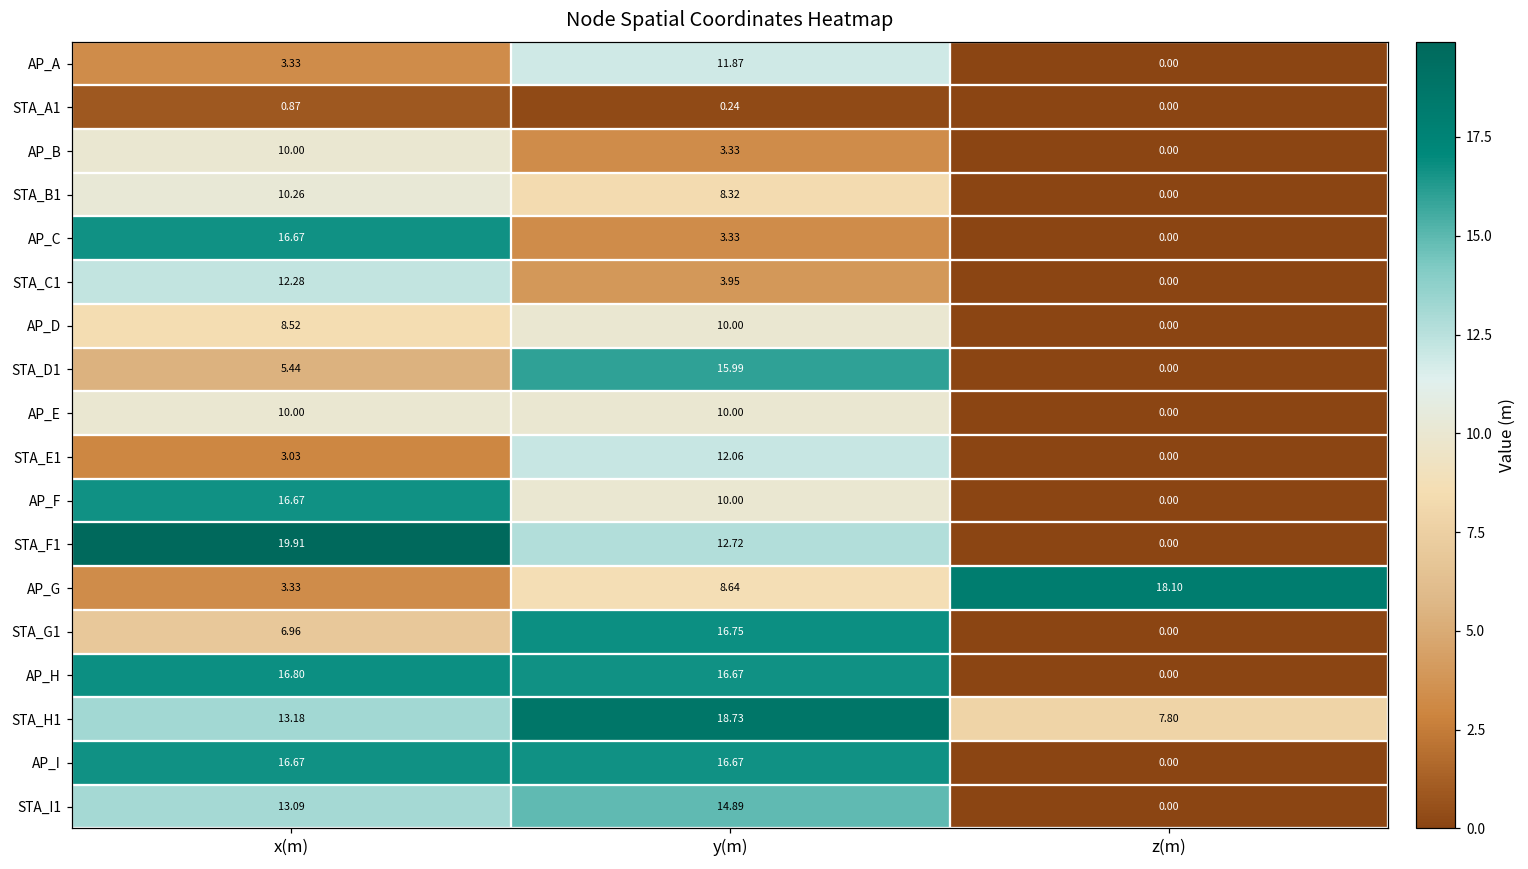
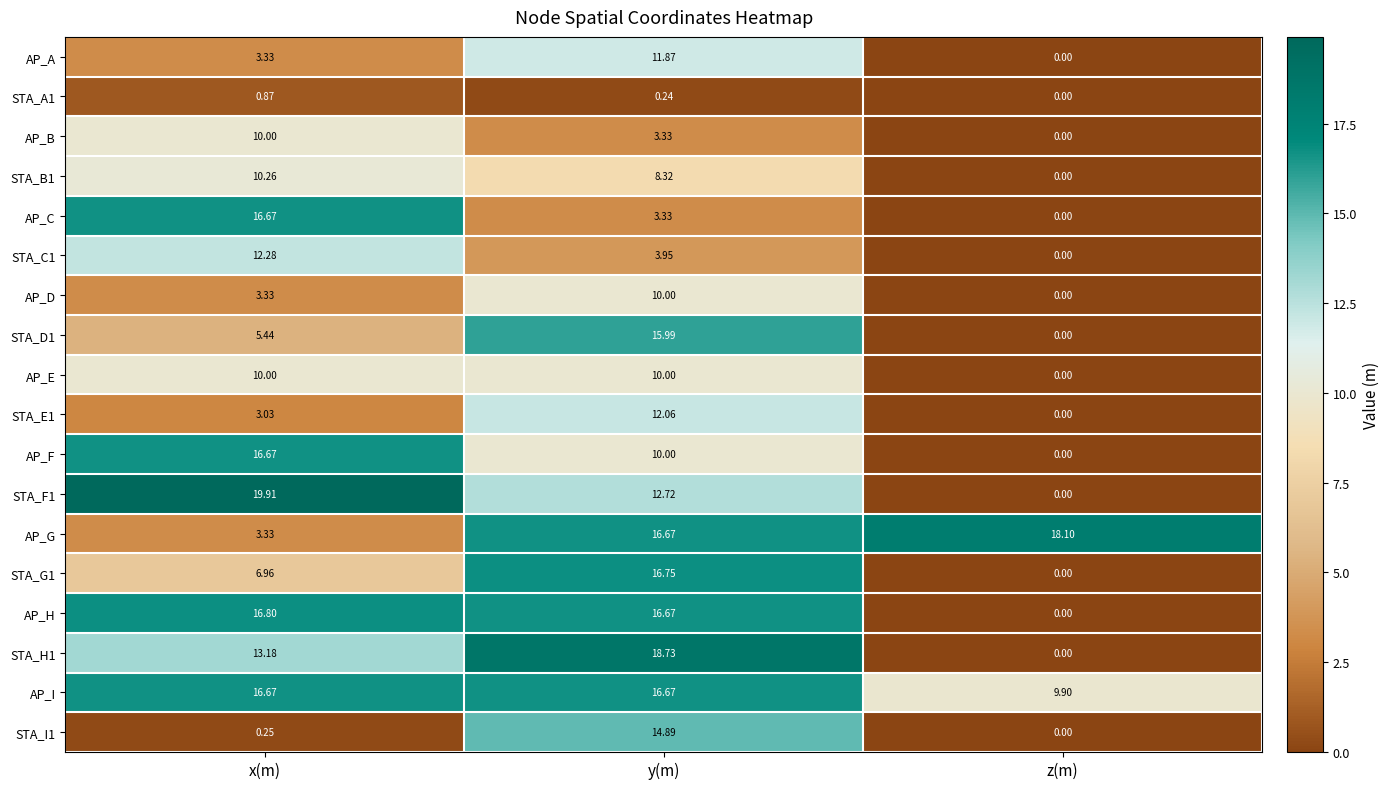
AP_D, x(m): 8.52 -> 3.33
AP_G, y(m): 8.64 -> 16.67
STA_H1, z(m): 7.80 -> 0.00
AP_I, z(m): 0.00 -> 9.90
STA_I1, x(m): 13.09 -> 0.25
